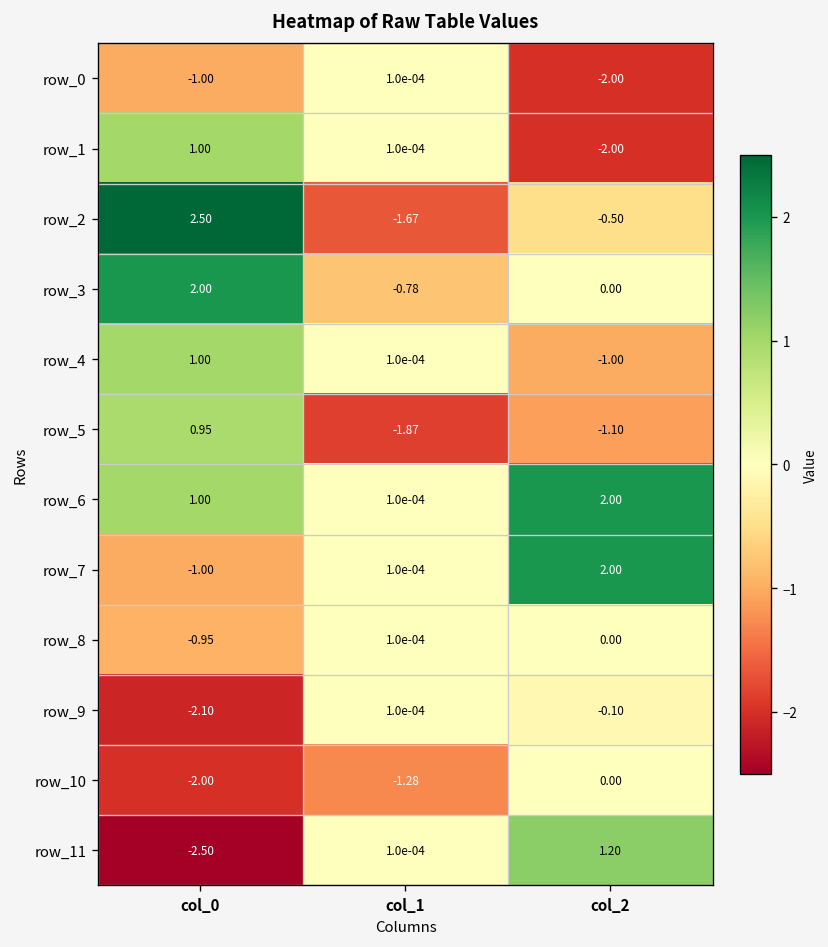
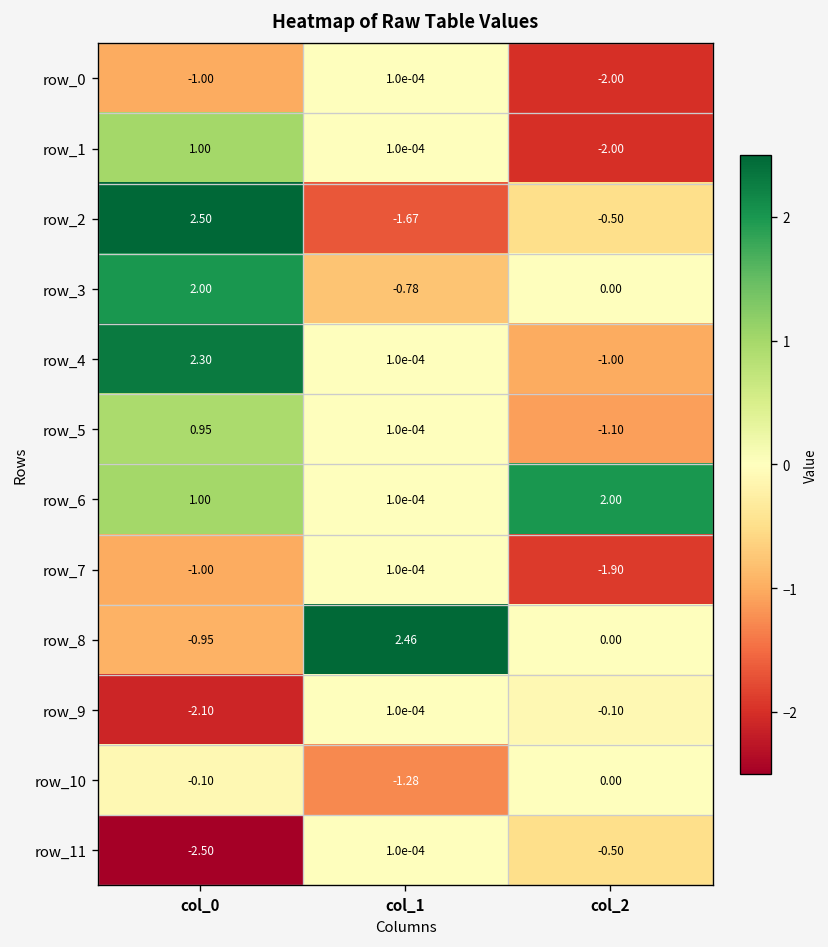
row_4, col_0: 1.00 -> 2.30
row_5, col_1: -1.87 -> 1.0e-04
row_7, col_2: 2.00 -> -1.90
row_8, col_1: 1.0e-04 -> 2.46
row_10, col_0: -2.00 -> -0.10
row_11, col_2: 1.20 -> -0.50
